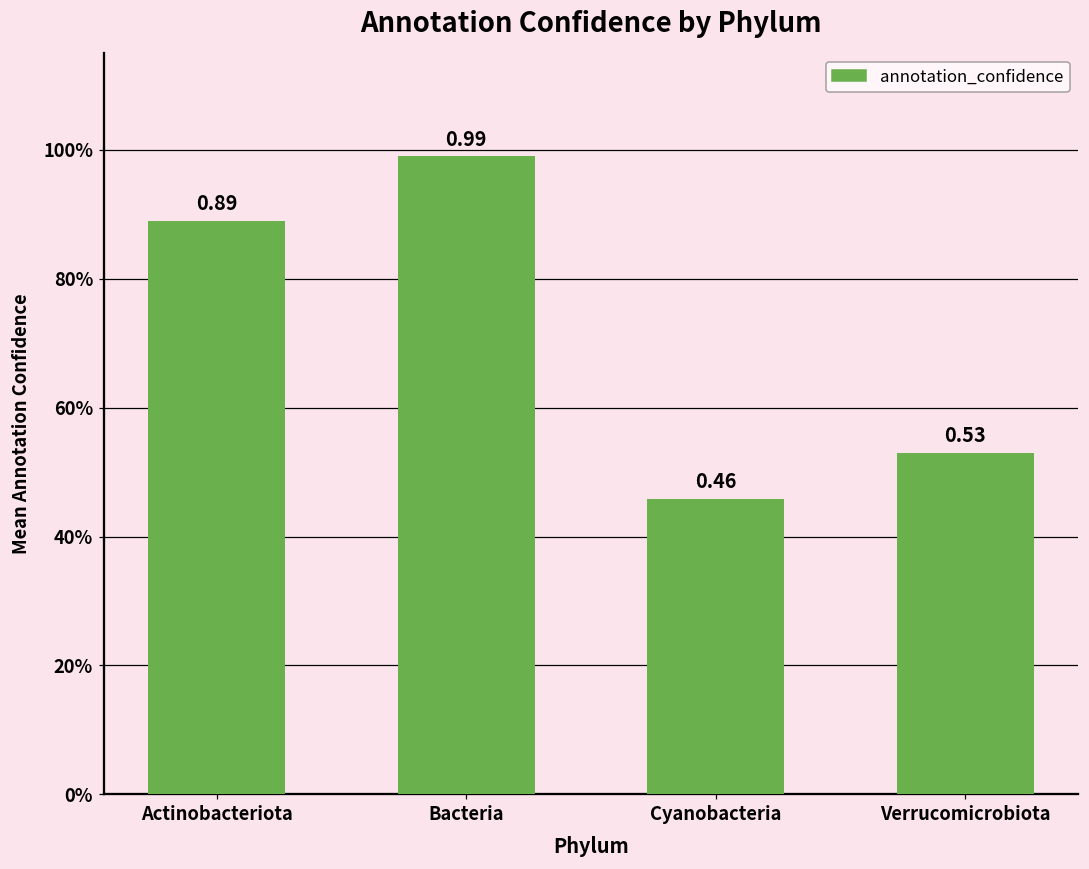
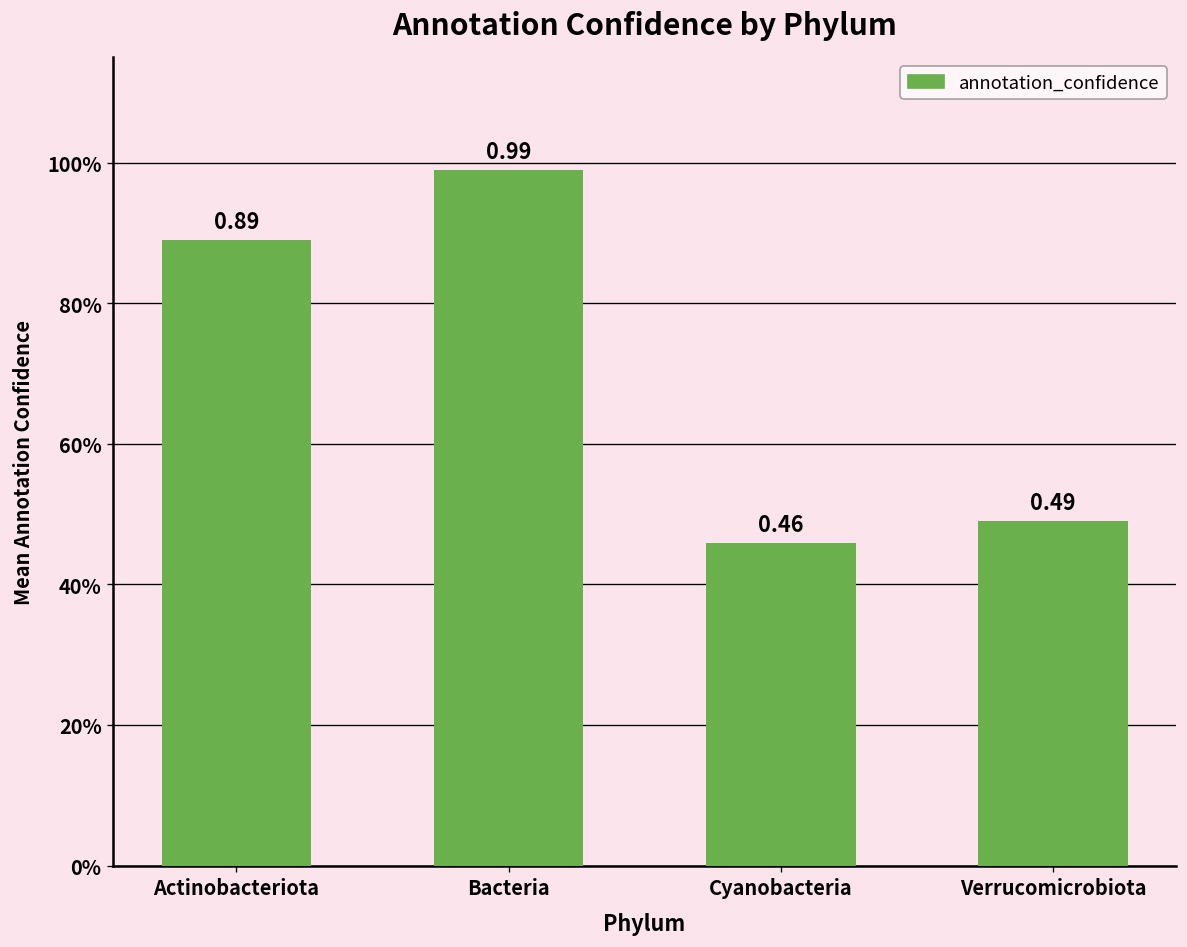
Verrucomicrobiota: 0.53 -> 0.49
